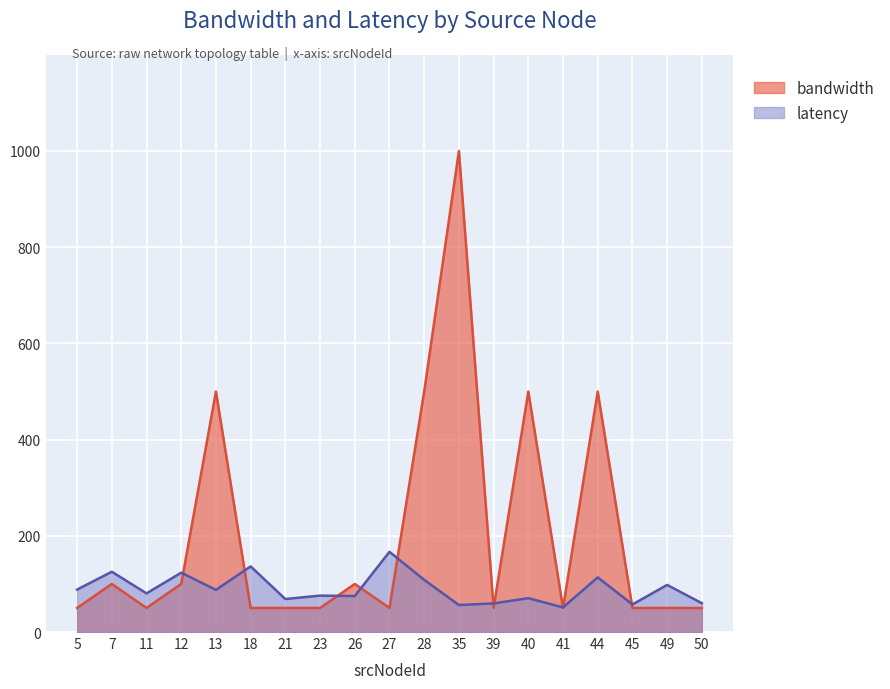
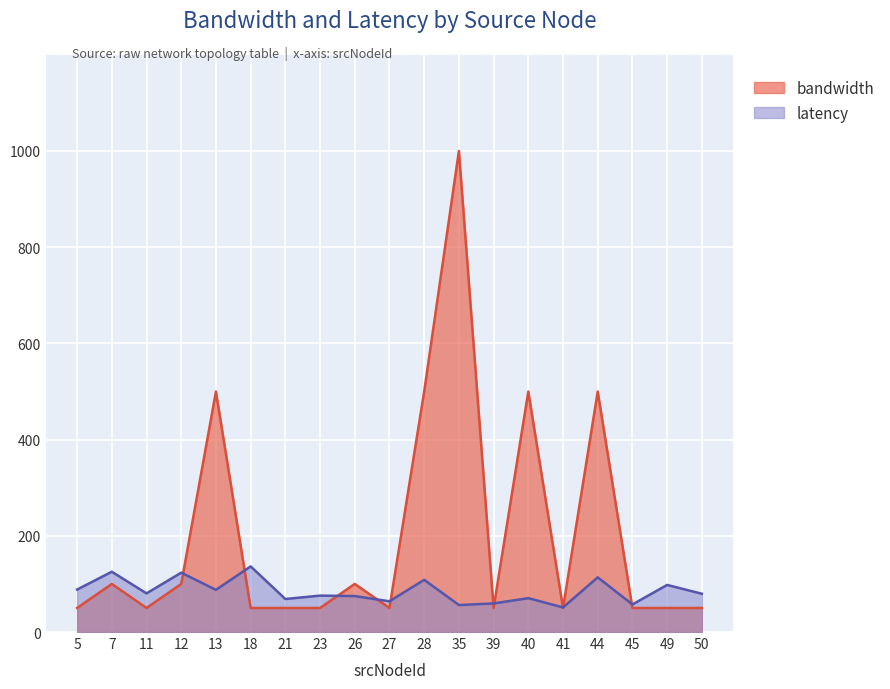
latency, 27: 170 -> 60
latency, 50: 60 -> 80
